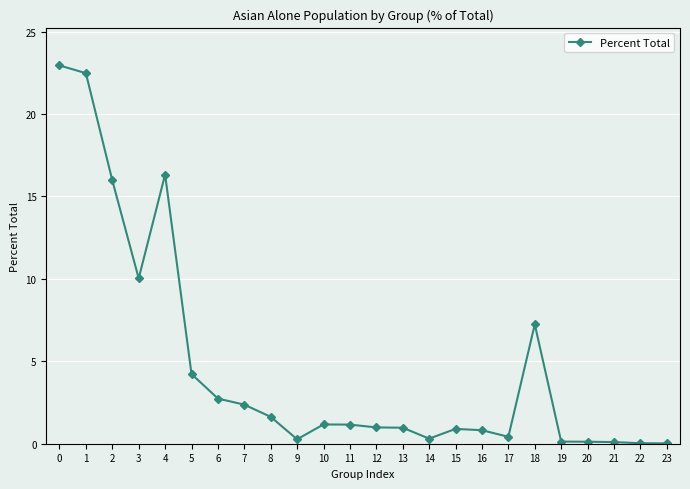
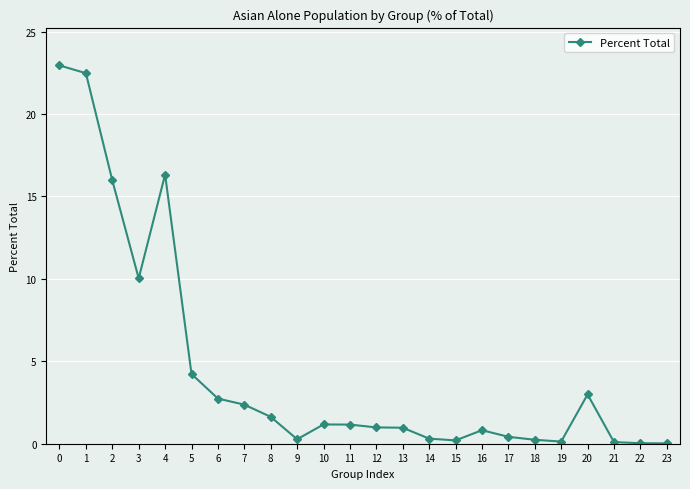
15: 0.9 -> 0.2
18: 7.2 -> 0.2
20: 0.1 -> 3.0
